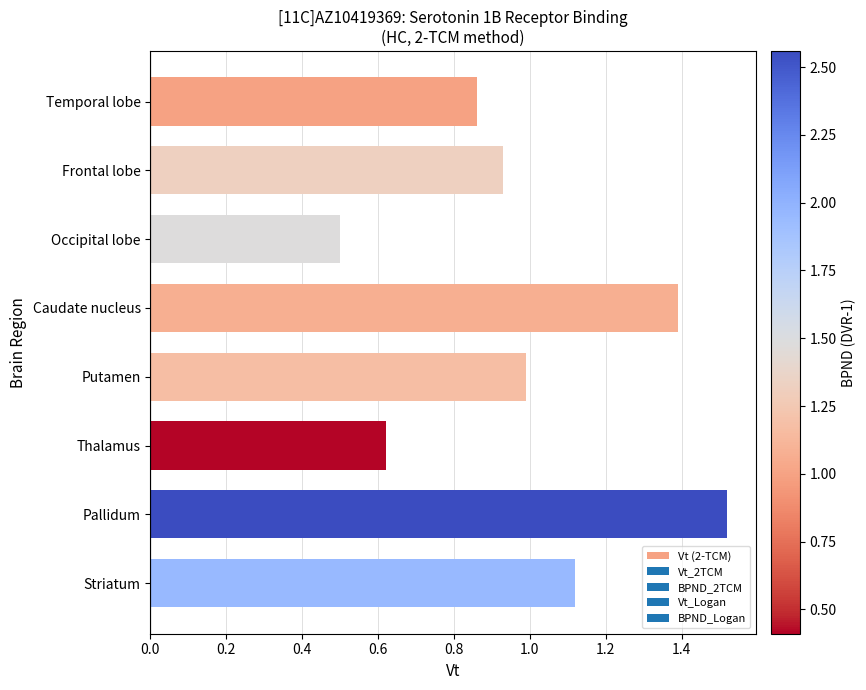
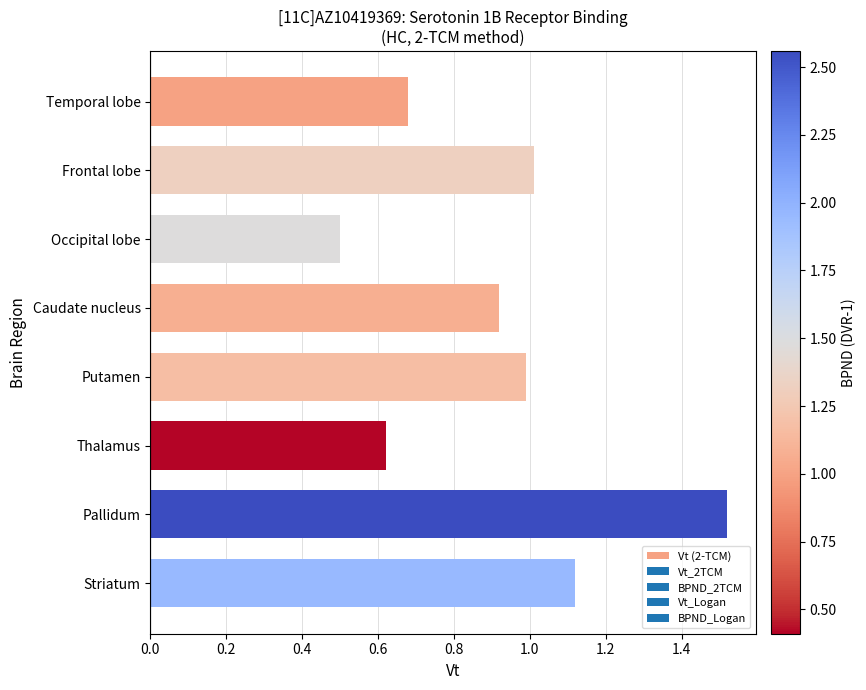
Temporal lobe: 0.86 -> 0.68
Frontal lobe: 0.93 -> 1.01
Caudate nucleus: 1.39 -> 0.92
